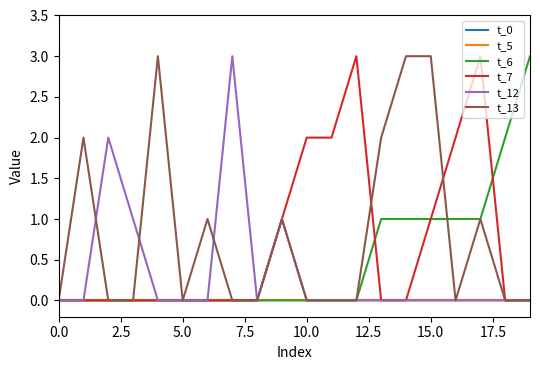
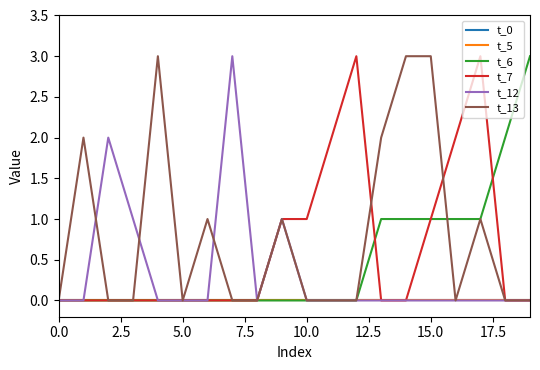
t_7, 10.0: 2 -> 1
